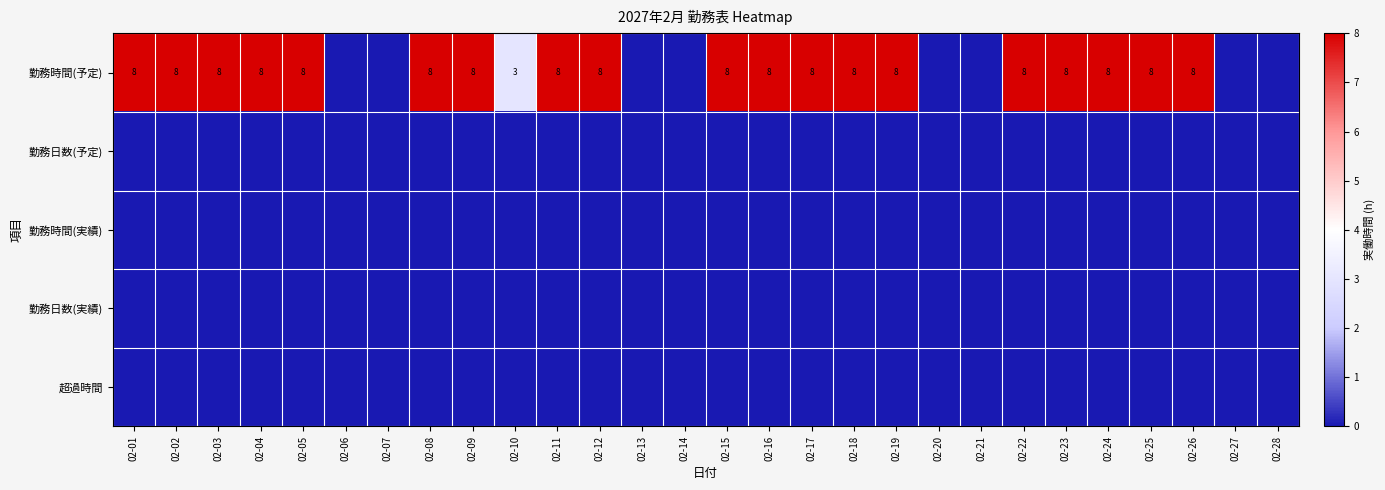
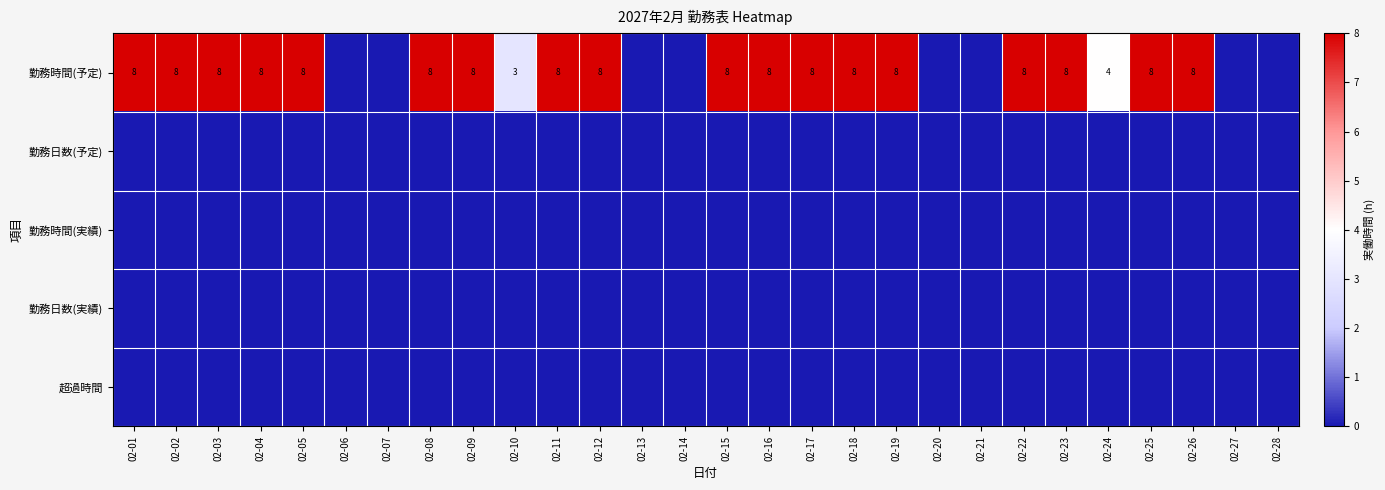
勤務時間(予定), 02-24: 8 -> 4
